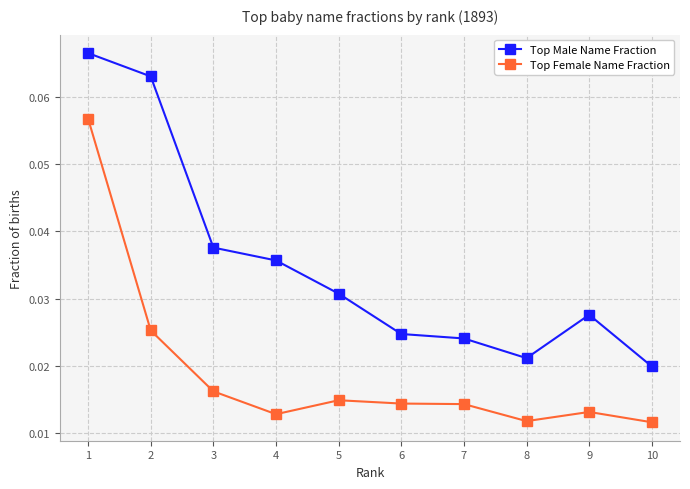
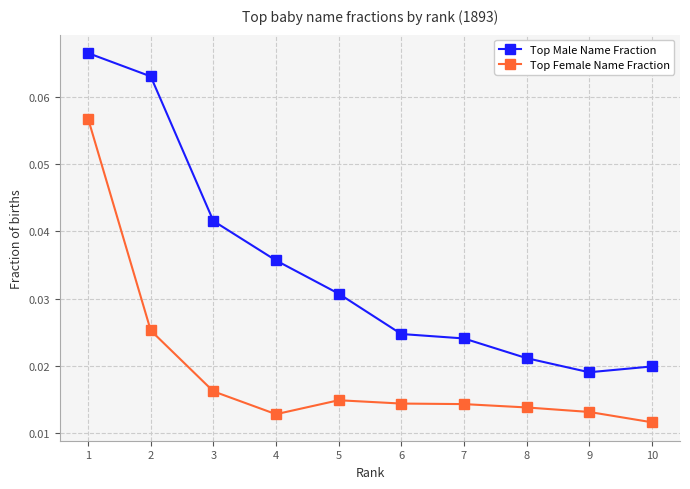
Top Male Name Fraction, 3: 0.038 -> 0.042
Top Female Name Fraction, 8: 0.012 -> 0.014
Top Male Name Fraction, 9: 0.028 -> 0.019
